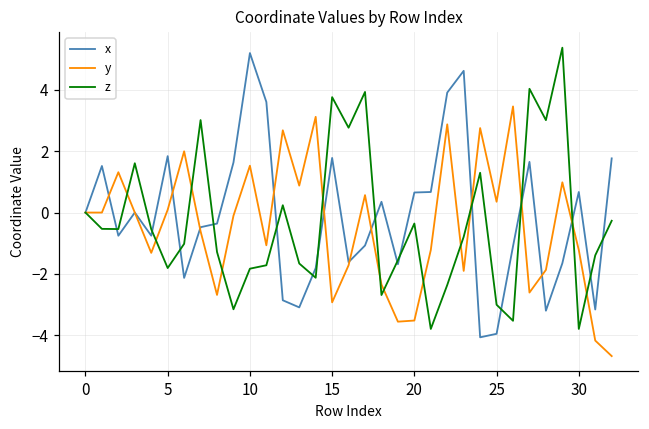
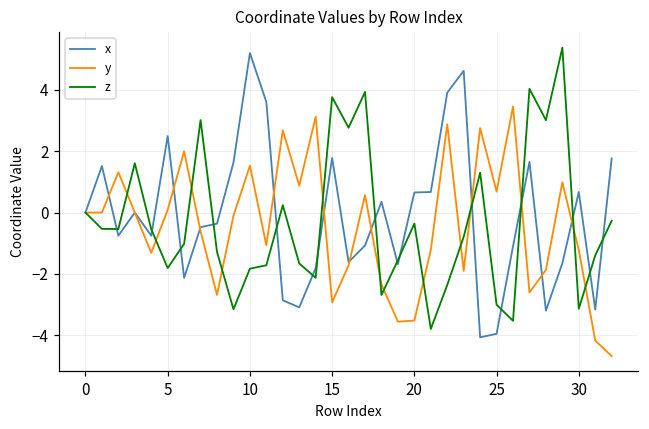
x, 5: 1.8 -> 2.5
y, 25: 0.4 -> 0.7
z, 30: -3.8 -> -3.1
